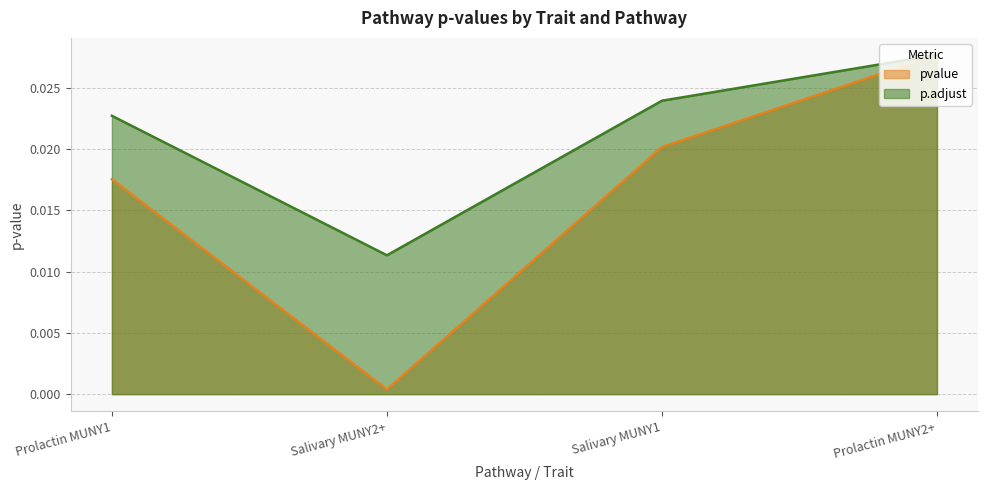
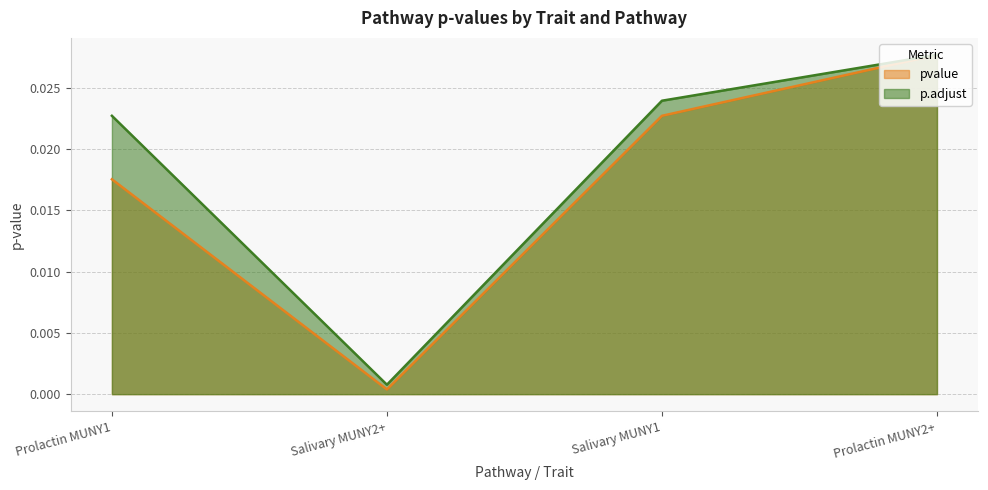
p.adjust, Salivary MUNY2+: 0.0113 -> 0.0008
pvalue, Salivary MUNY1: 0.0202 -> 0.0227
